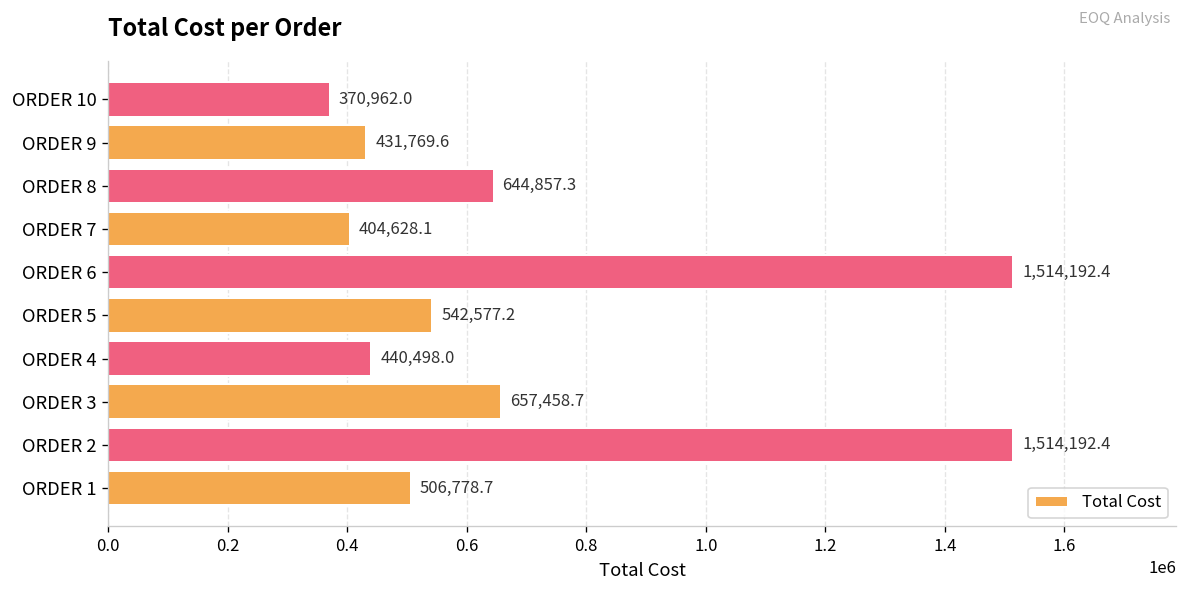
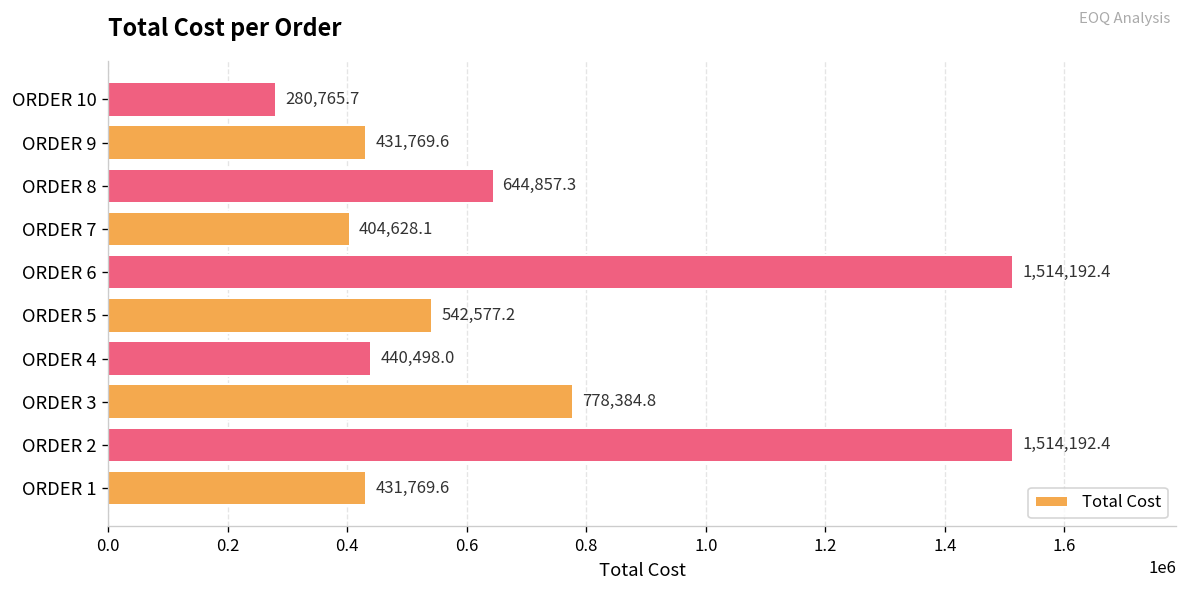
ORDER 10: 370,962.0 -> 280,765.7
ORDER 3: 657,458.7 -> 778,384.8
ORDER 1: 506,778.7 -> 431,769.6
